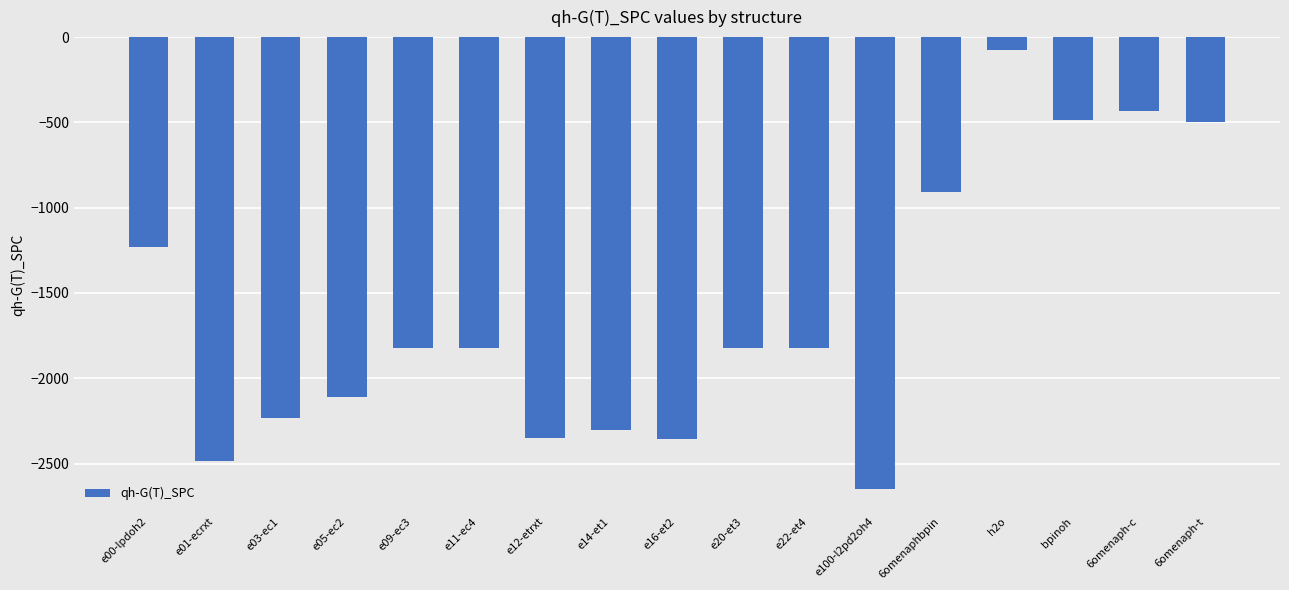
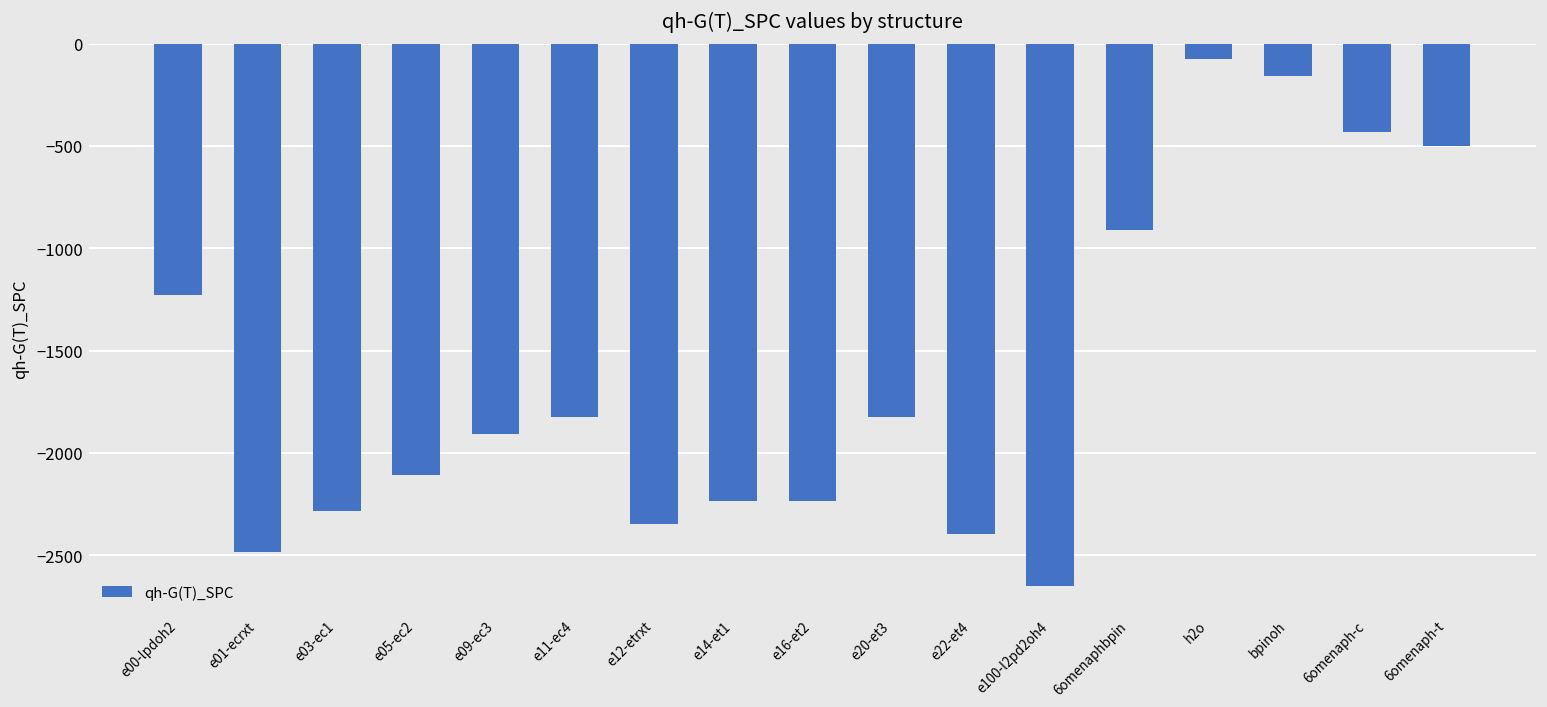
e03-ec1: -2230 -> -2280
e09-ec3: -1820 -> -1910
e14-et1: -2300 -> -2230
e16-et2: -2360 -> -2230
e22-et4: -1820 -> -2390
bpinoh: -490 -> -160
